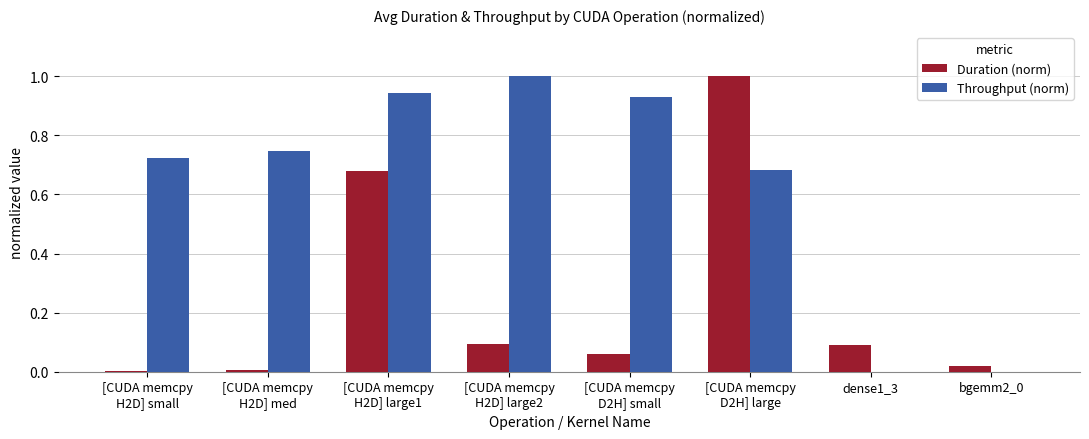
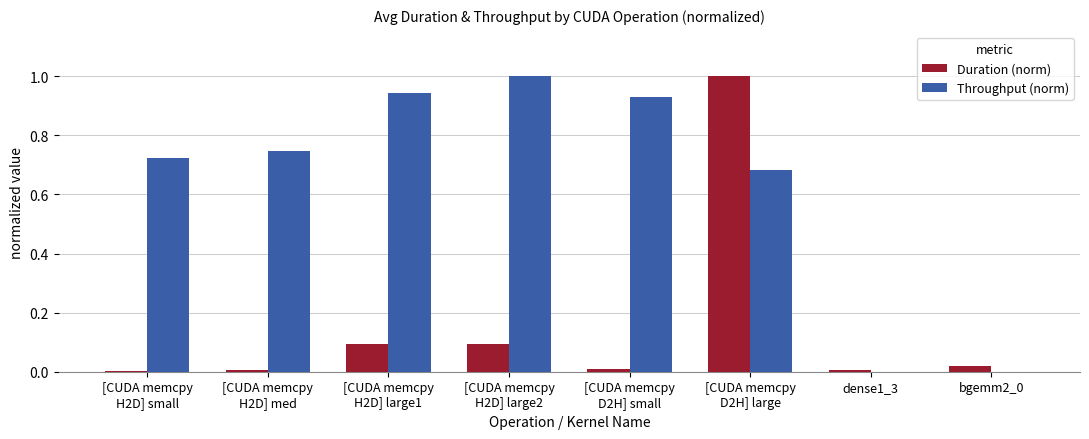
Duration (norm), [CUDA memcpy H2D] large1: 0.68 -> 0.10
Duration (norm), [CUDA memcpy D2H] small: 0.06 -> 0.01
Duration (norm), dense1_3: 0.09 -> 0.01
